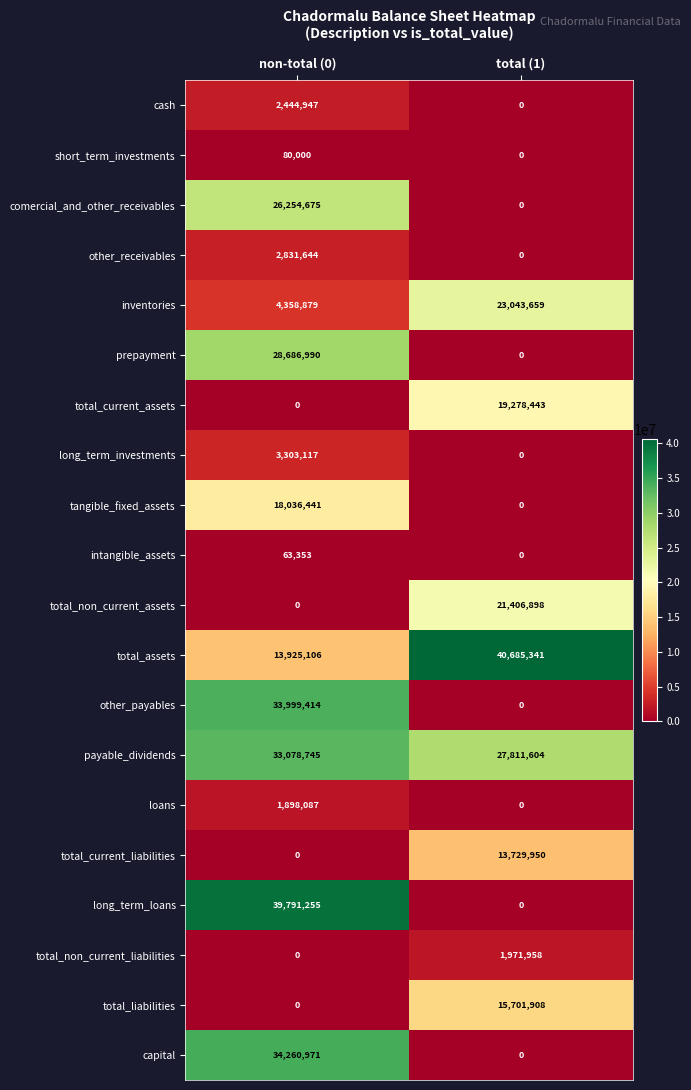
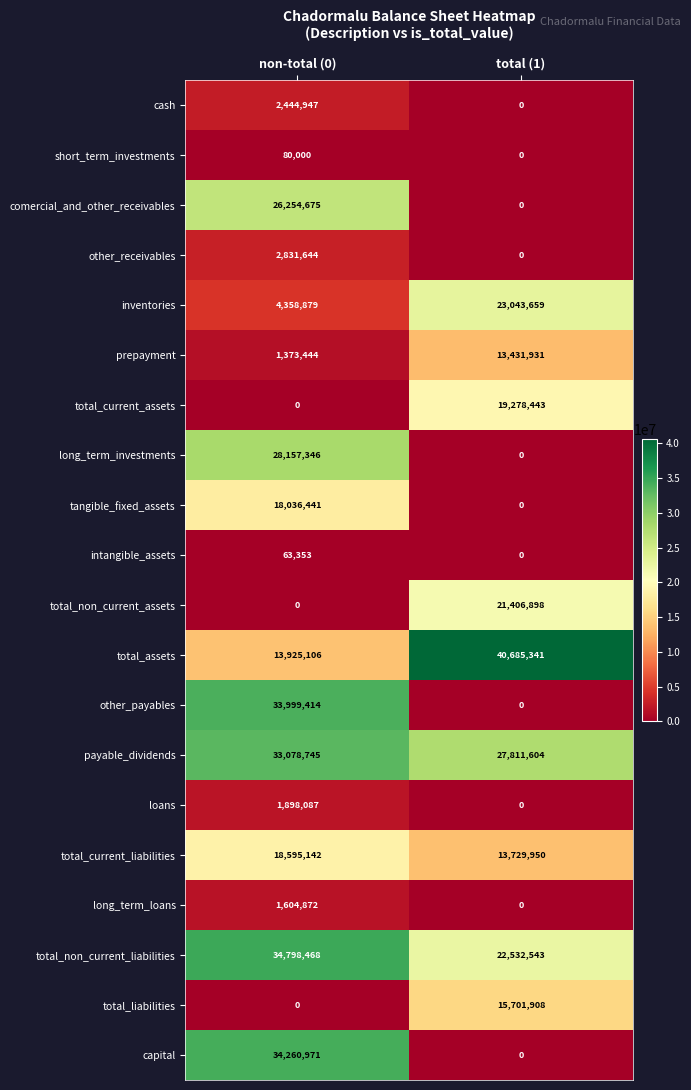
prepayment, non-total (0): 28,686,990 -> 1,373,444
prepayment, total (1): 0 -> 13,431,931
long_term_investments, non-total (0): 3,303,117 -> 28,157,346
total_current_liabilities, non-total (0): 0 -> 18,595,142
long_term_loans, non-total (0): 39,791,255 -> 1,604,872
total_non_current_liabilities, non-total (0): 0 -> 34,798,468
total_non_current_liabilities, total (1): 1,971,958 -> 22,532,543
